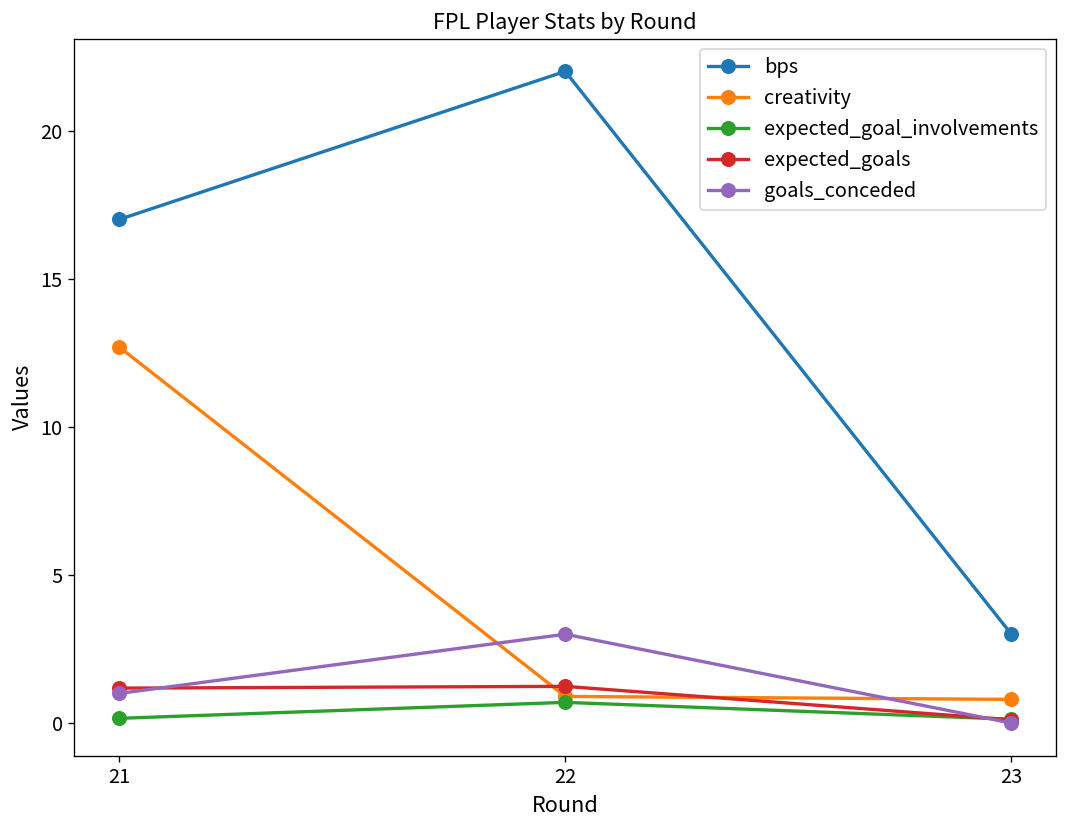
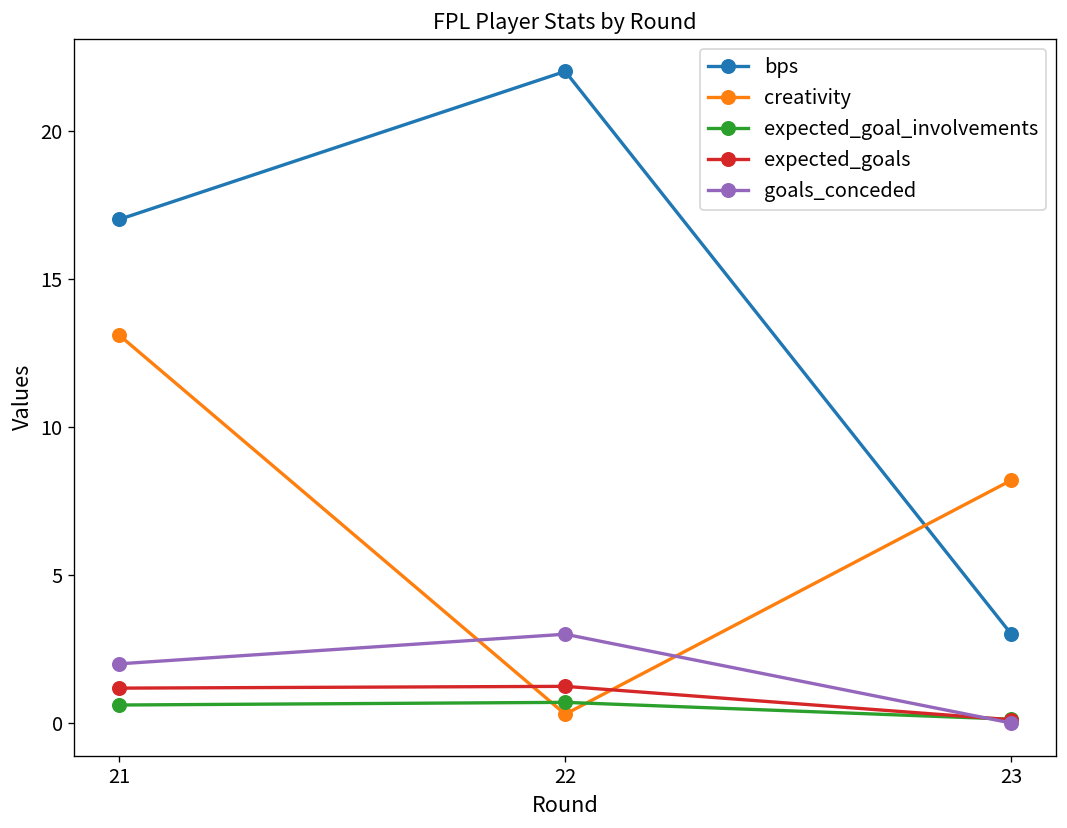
creativity, 21: 12.7 -> 13.1
expected_goal_involvements, 21: 0.2 -> 0.6
goals_conceded, 21: 1 -> 2
creativity, 22: 0.9 -> 0.3
creativity, 23: 0.8 -> 8.2
